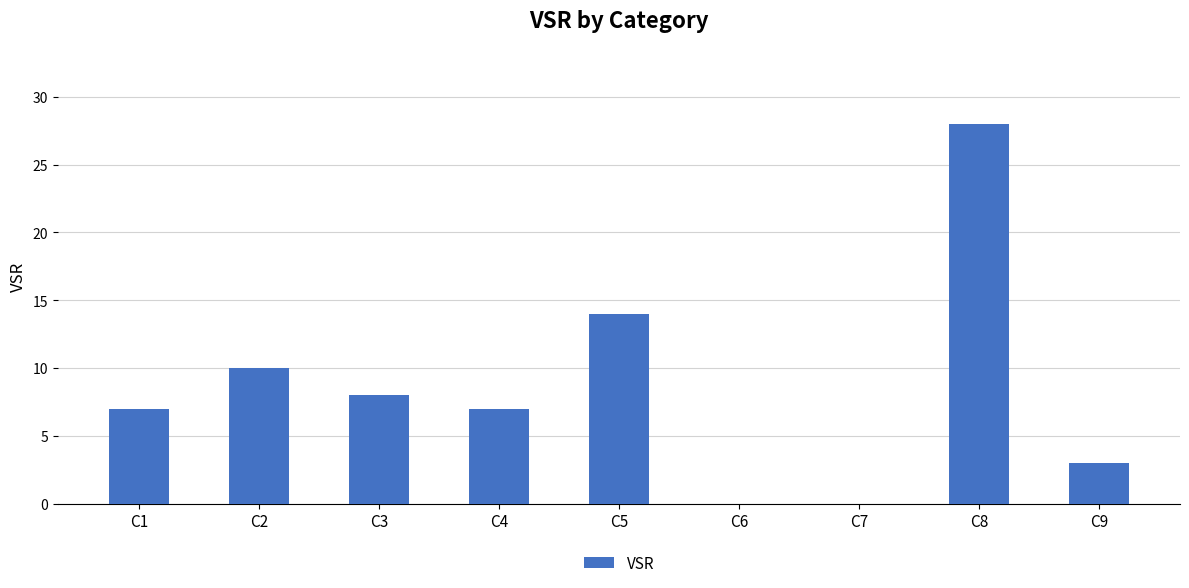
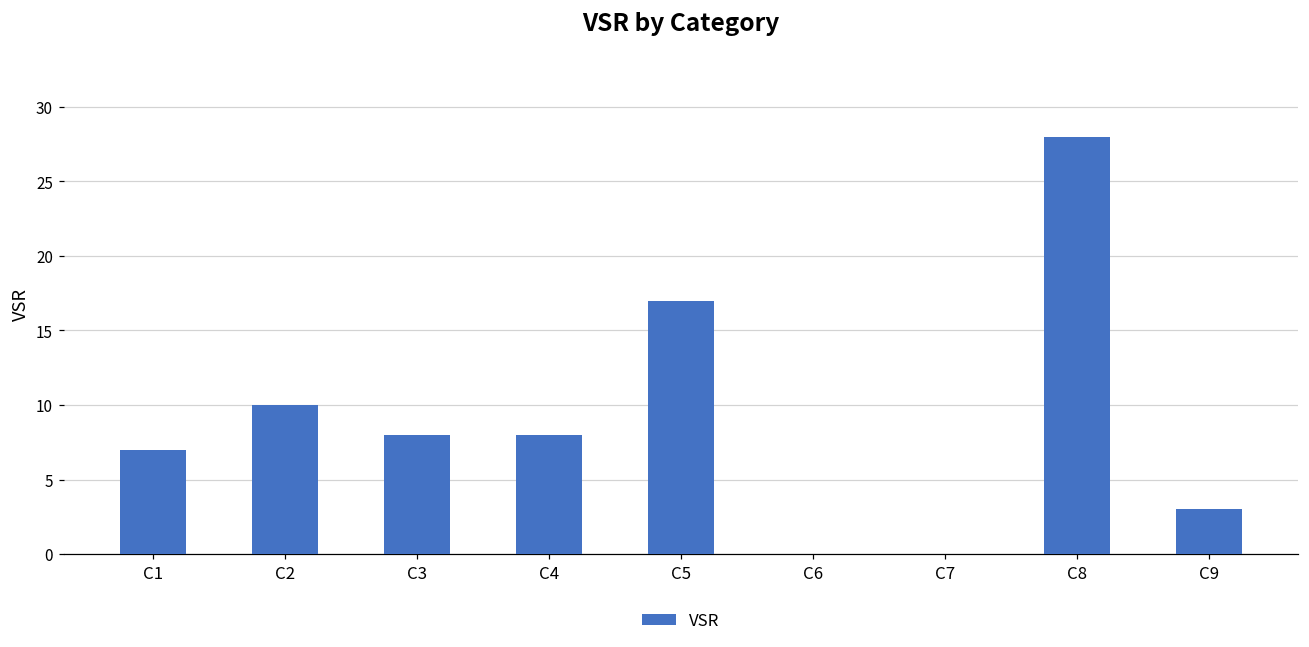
C4: 7 -> 8
C5: 14 -> 17
